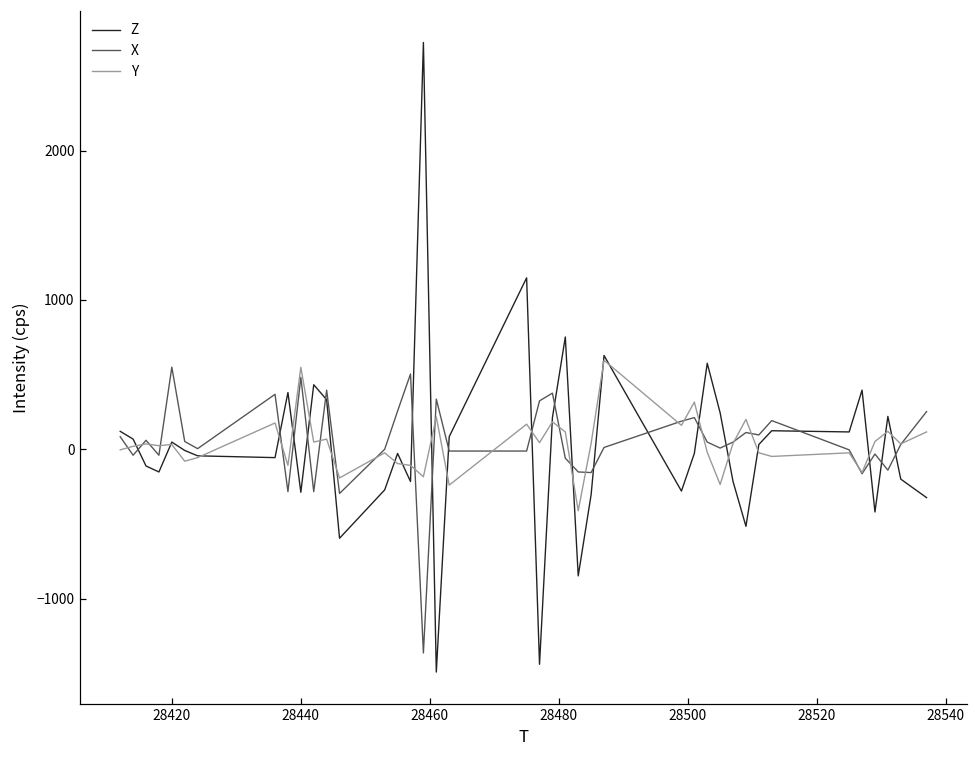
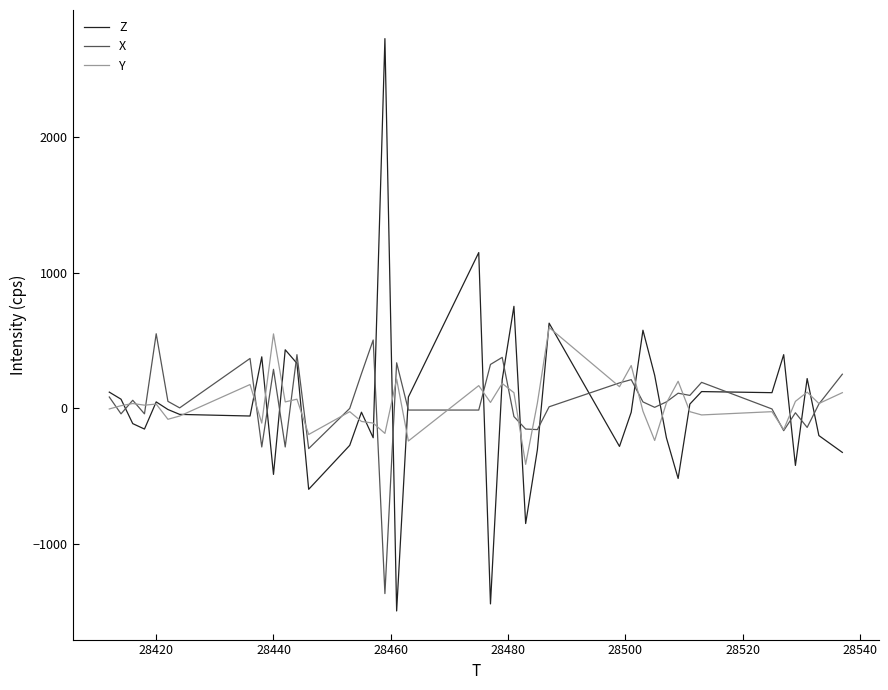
Z, 28440: -290 -> -490
X, 28440: 480 -> 290
